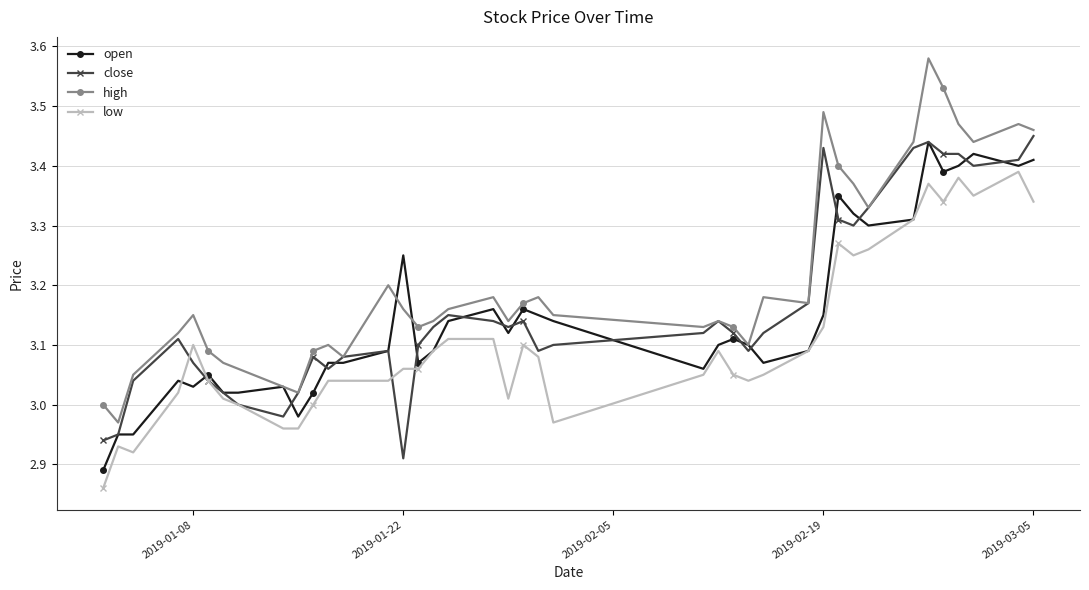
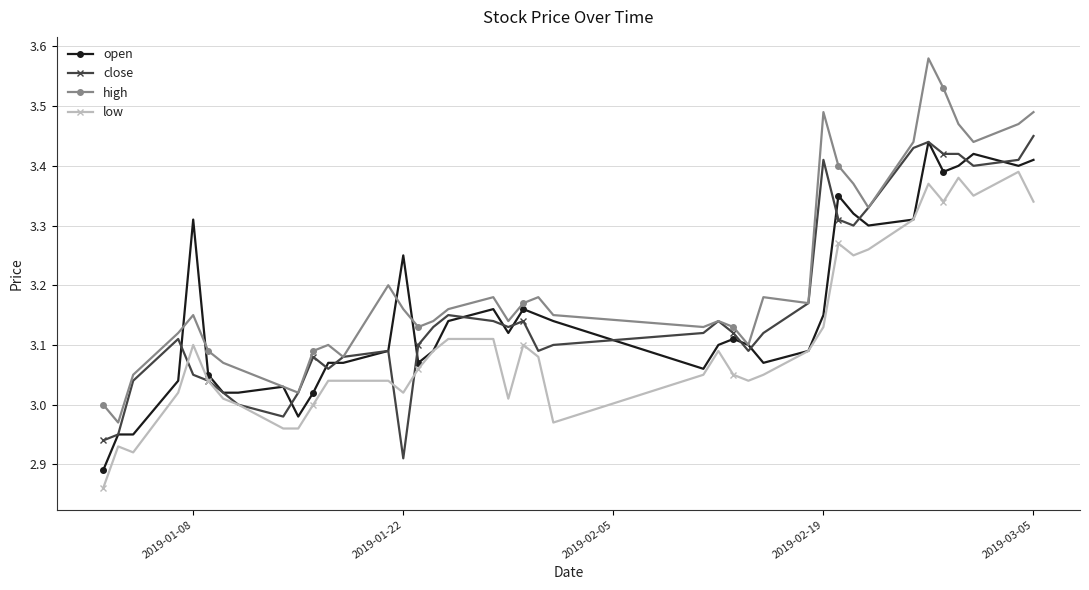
open, 2019-01-08: 3.03 -> 3.31
close, 2019-01-08: 3.07 -> 3.05
low, 2019-01-22: 3.06 -> 3.02
close, 2019-02-19: 3.43 -> 3.41
high, 2019-03-05: 3.46 -> 3.49
